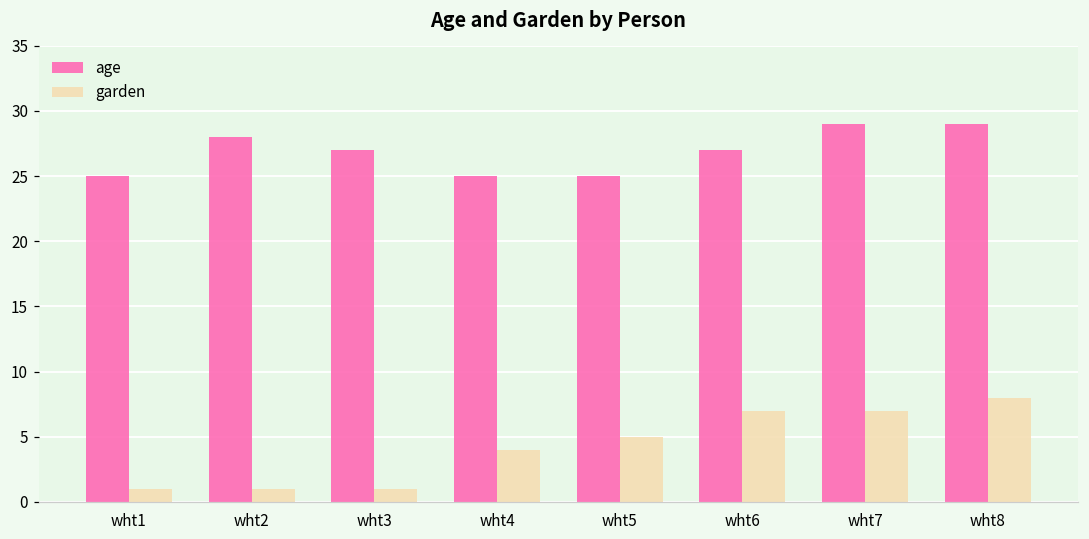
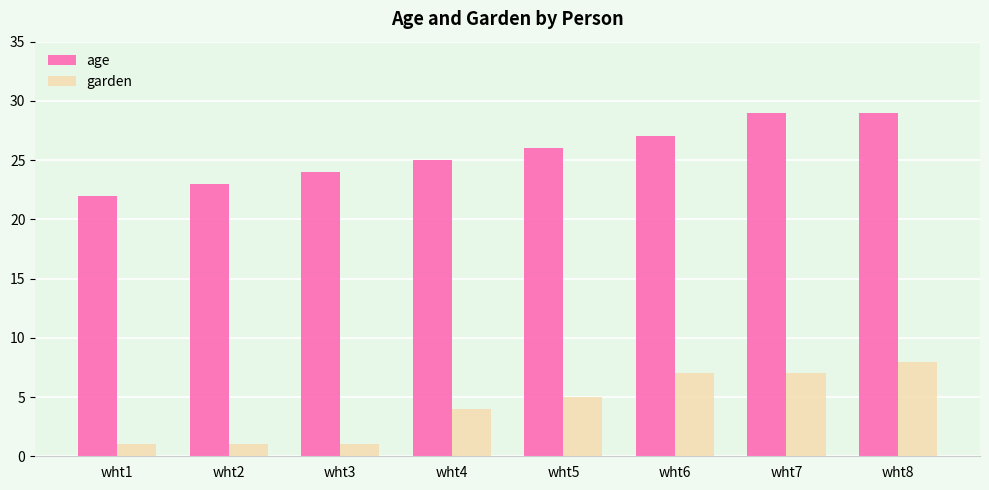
age, wht1: 25 -> 22
age, wht2: 28 -> 23
age, wht3: 27 -> 24
age, wht5: 25 -> 26
